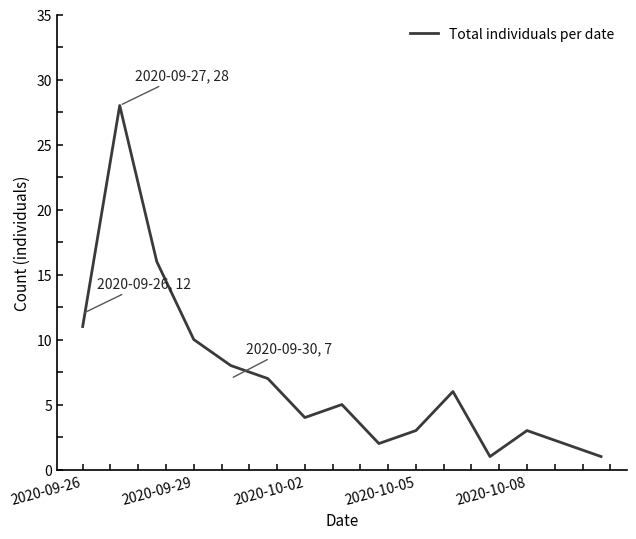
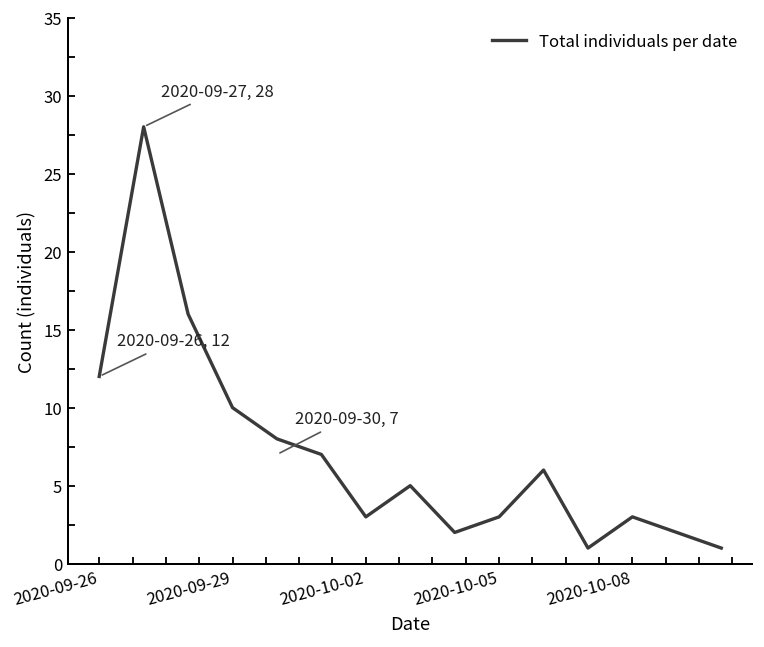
2020-09-26: 11 -> 12
2020-10-02: 4 -> 3
